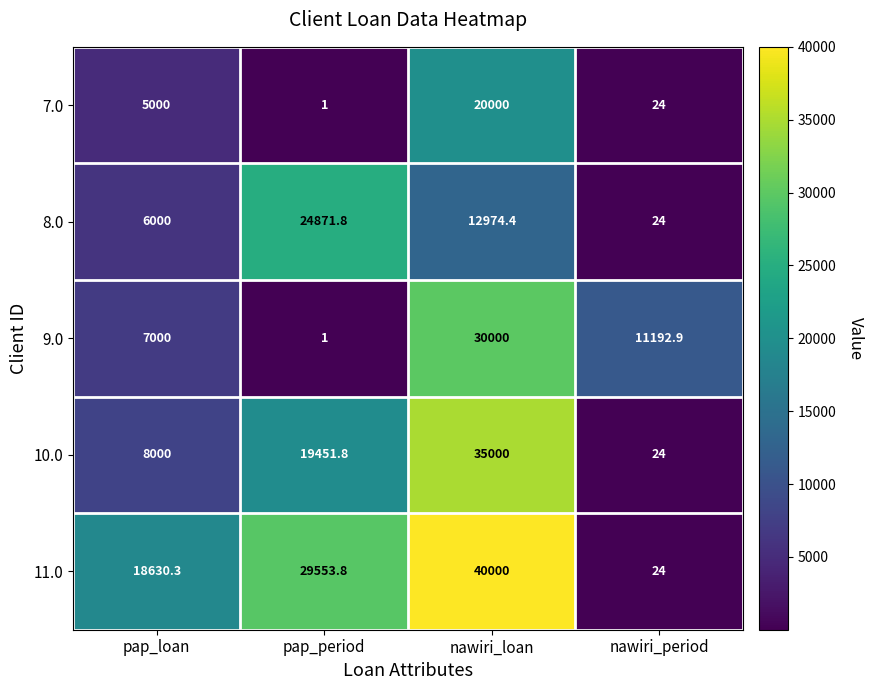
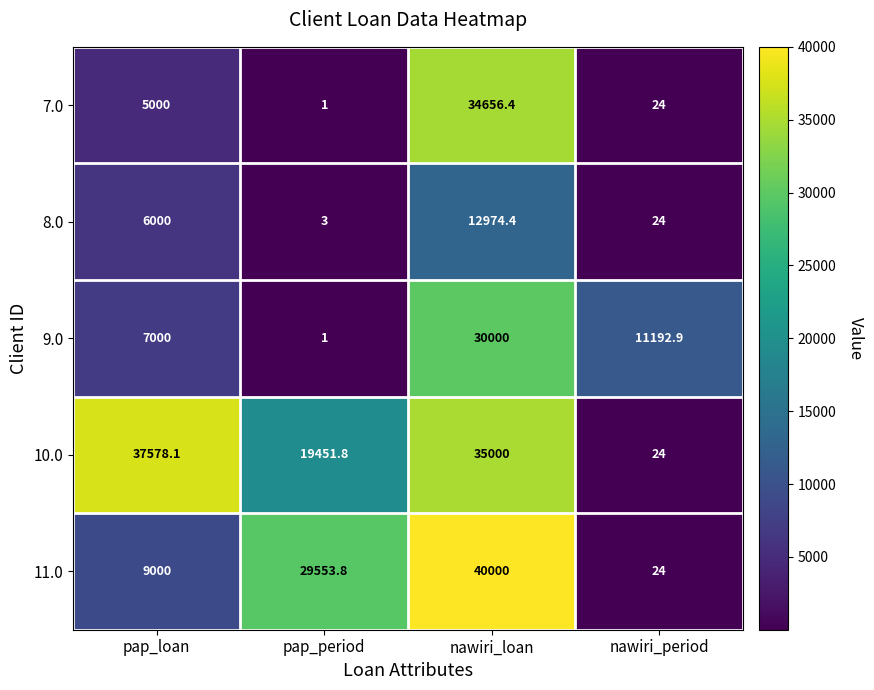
7.0, nawiri_loan: 20000 -> 34656.4
8.0, pap_period: 24871.8 -> 3
10.0, pap_loan: 8000 -> 37578.1
11.0, pap_loan: 18630.3 -> 9000
